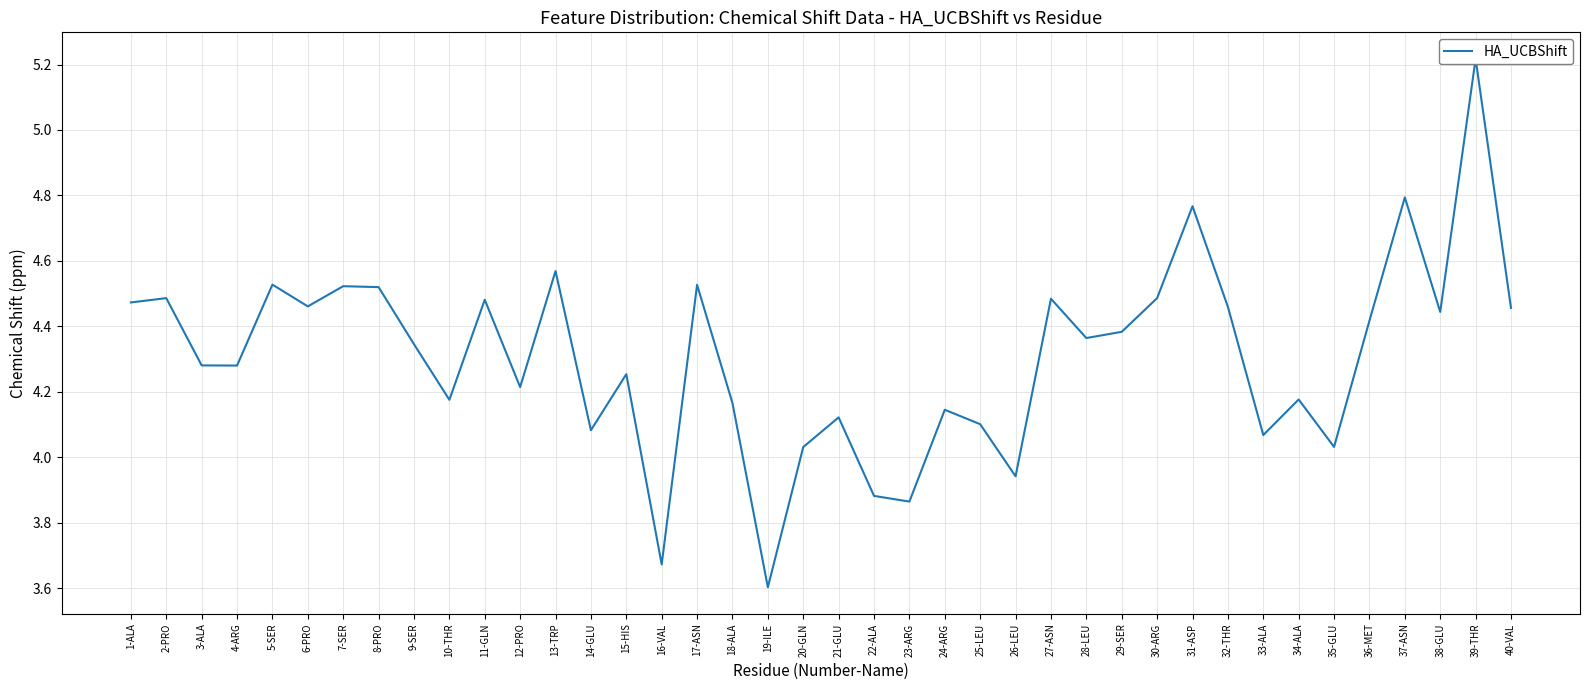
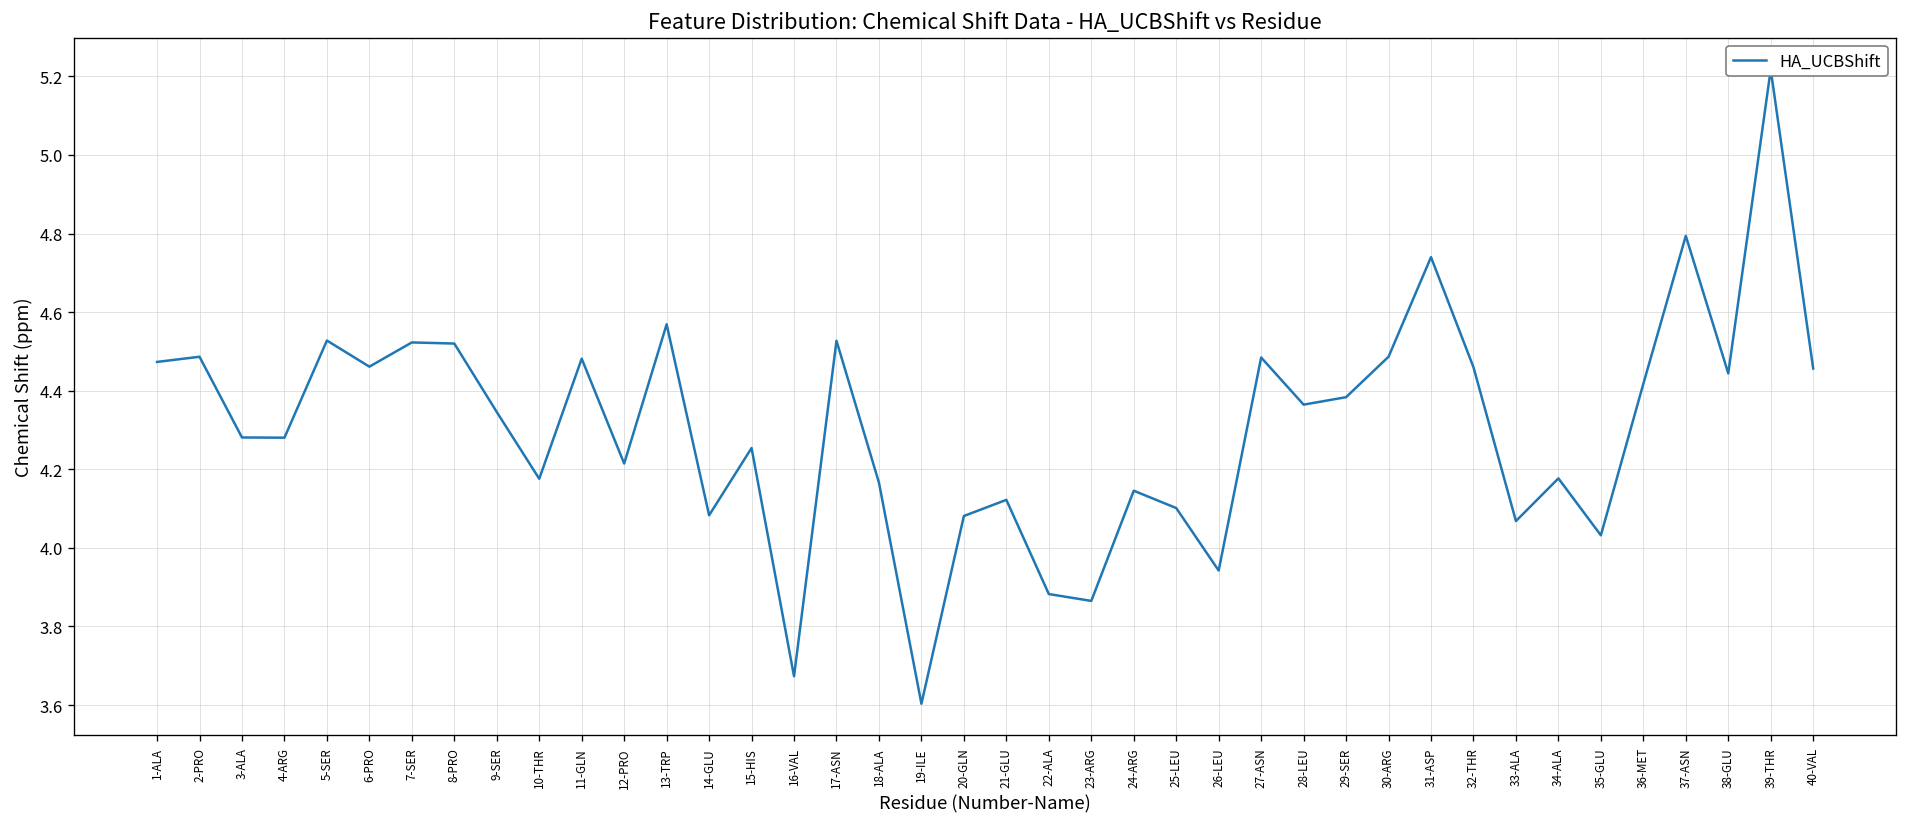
20-GLN: 4.03 -> 4.08
31-ASP: 4.77 -> 4.74
